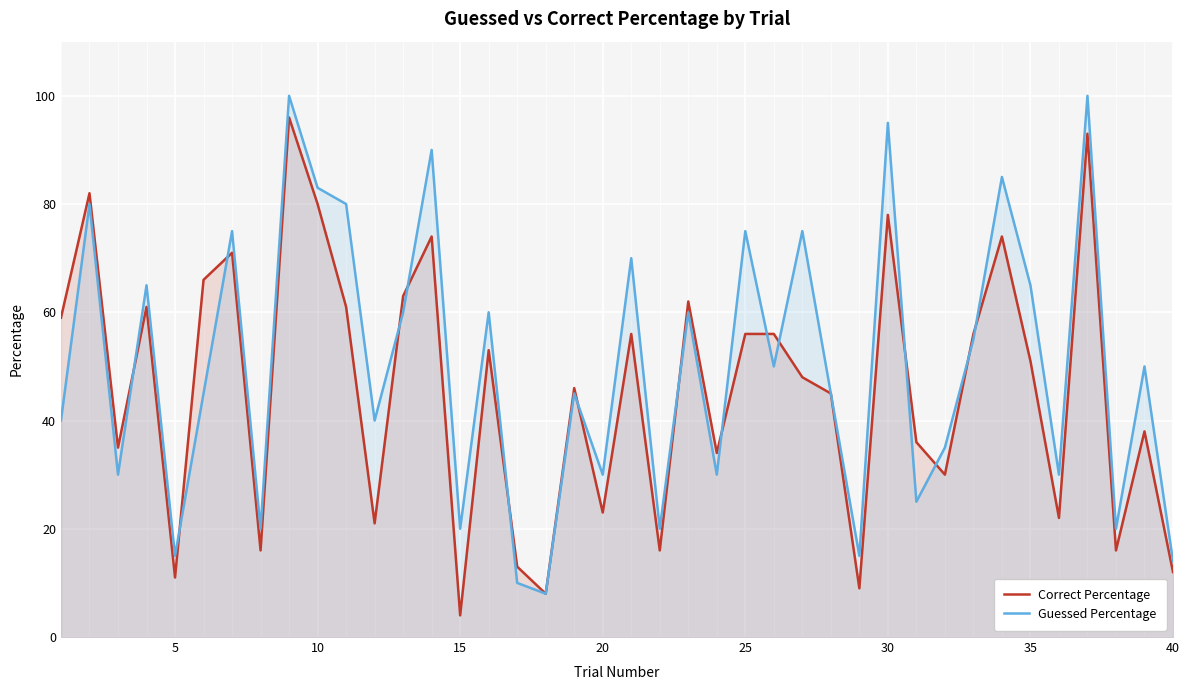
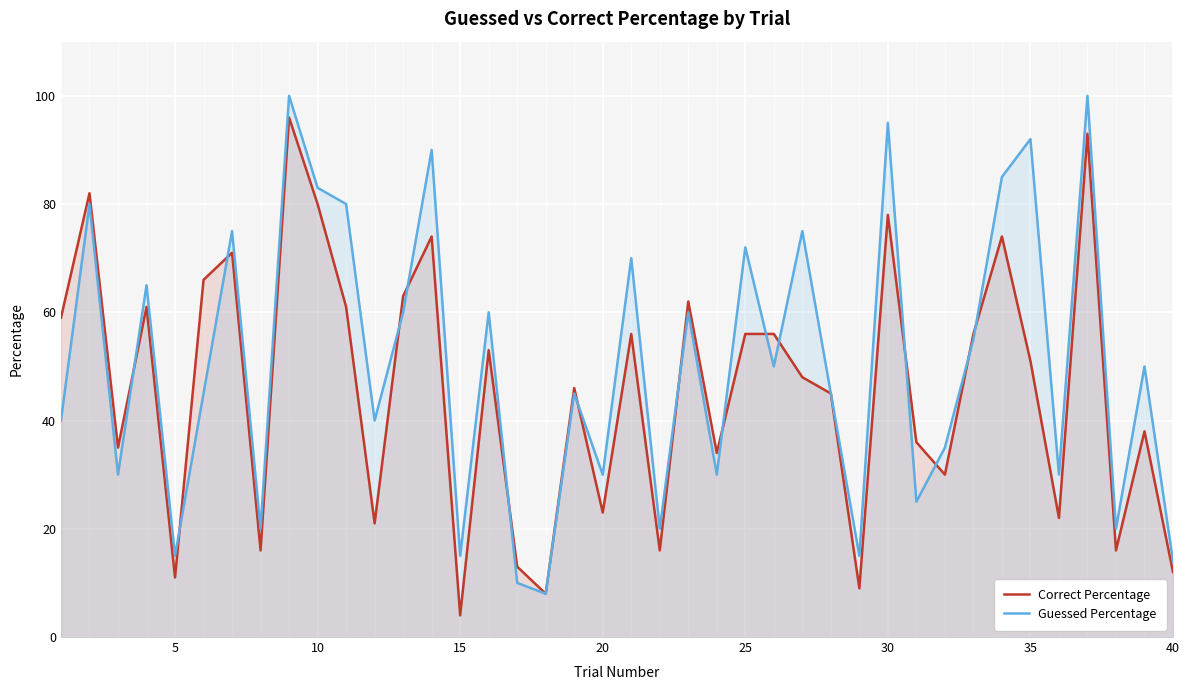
Guessed Percentage, 15: 20 -> 15
Guessed Percentage, 25: 75 -> 72
Guessed Percentage, 35: 65 -> 92
